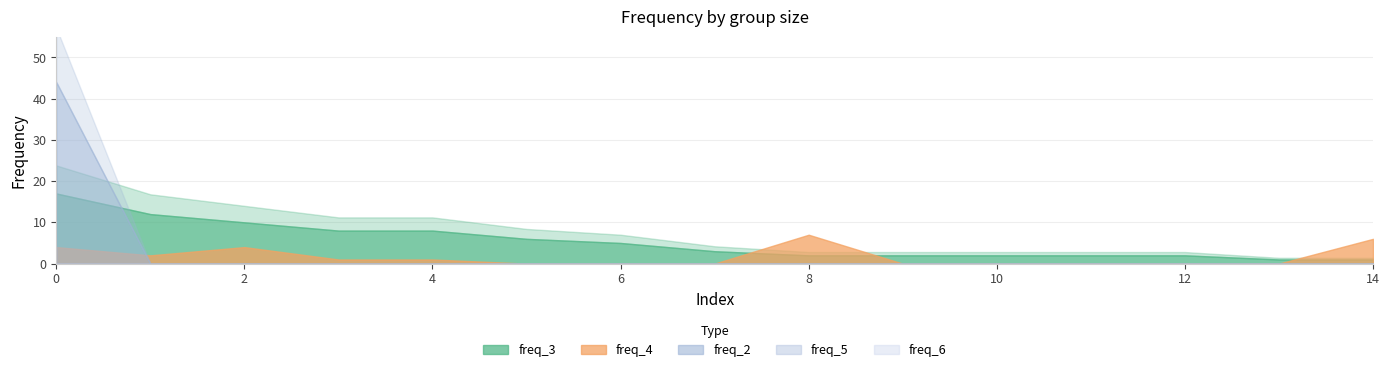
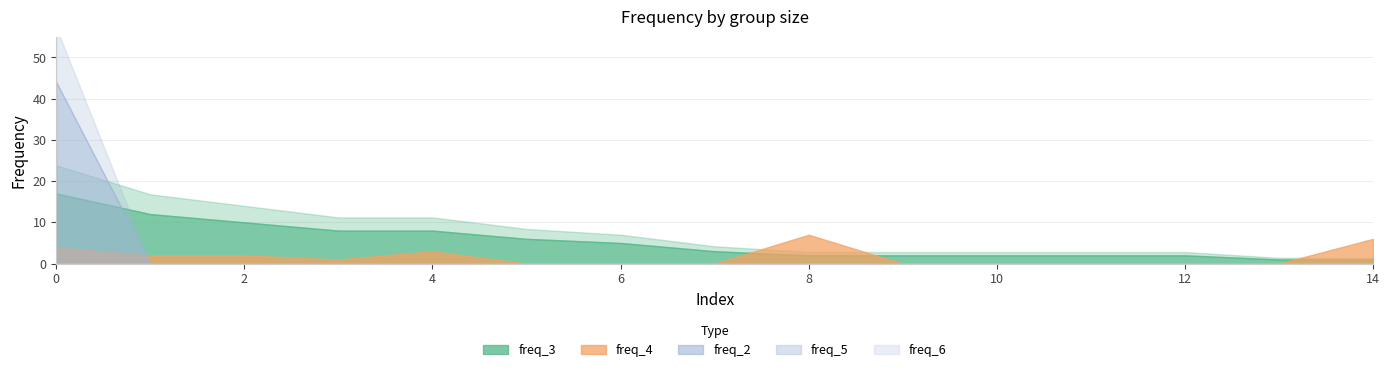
freq_4, 2: 4 -> 2
freq_4, 4: 1 -> 3
